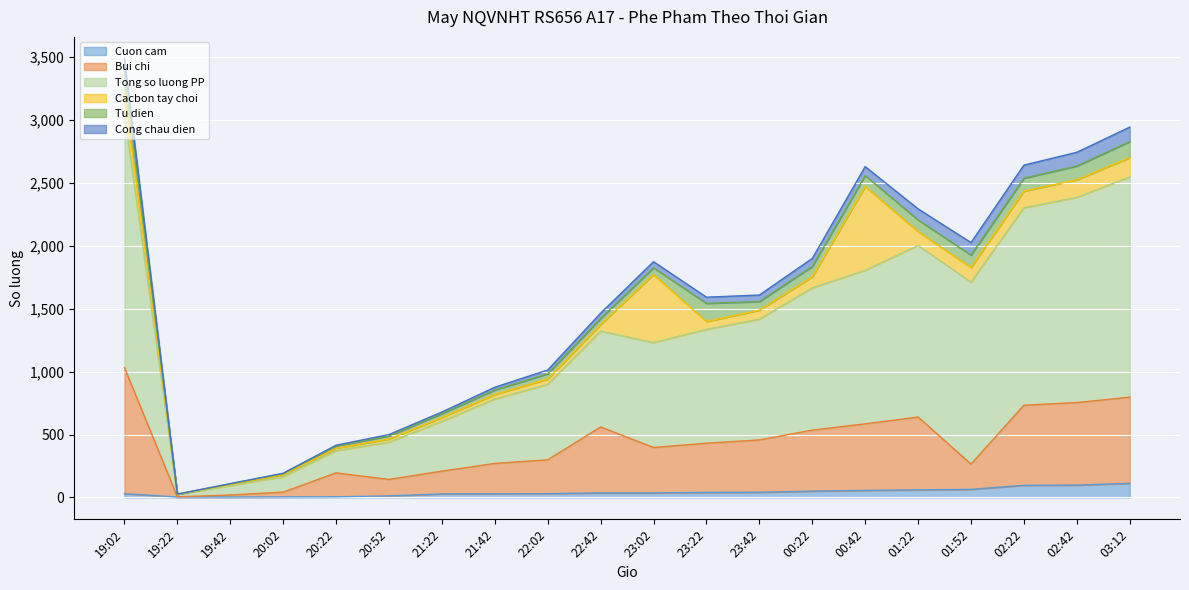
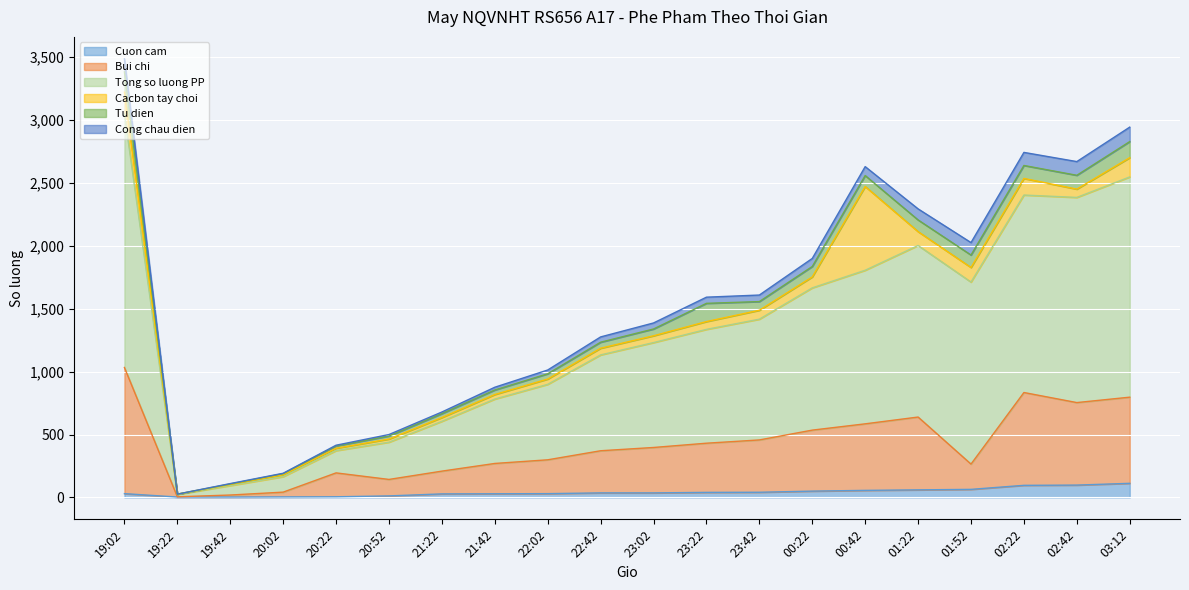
Bui chi, 22:42: 520 -> 340
Cacbon tay choi, 23:02: 540 -> 50
Bui chi, 02:22: 640 -> 740
Cacbon tay choi, 02:42: 140 -> 70
